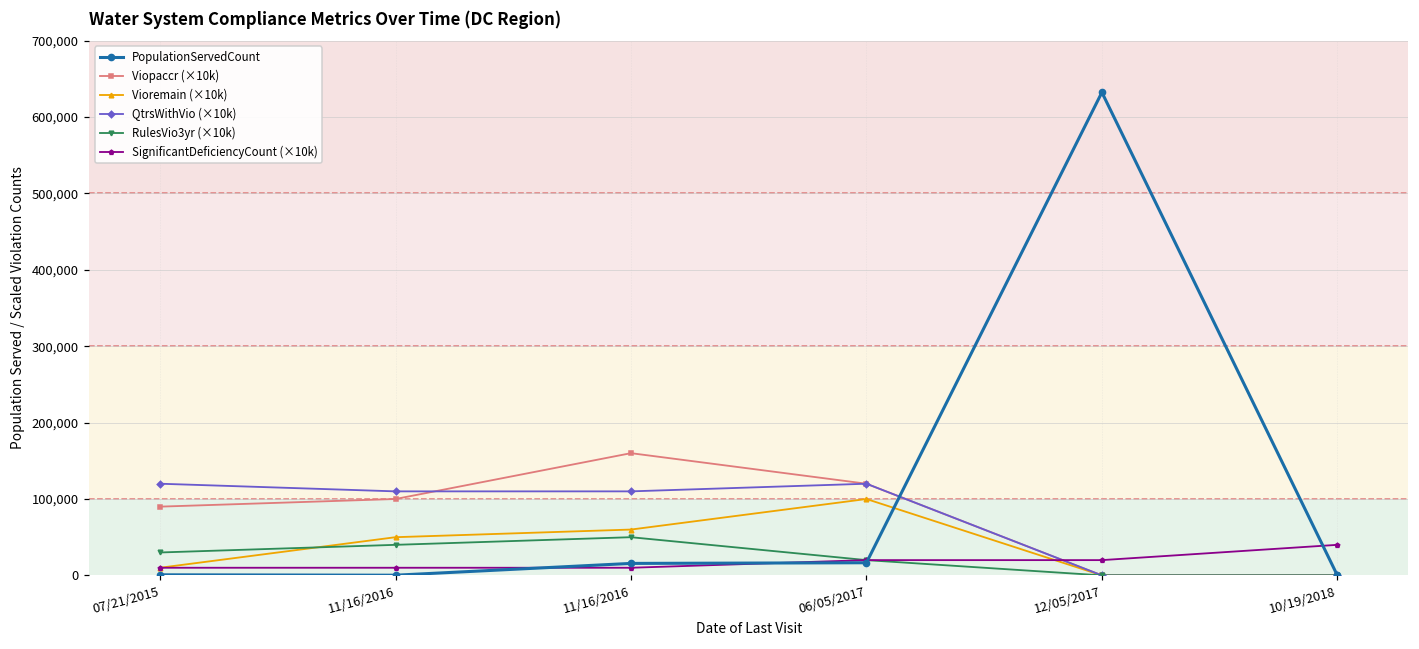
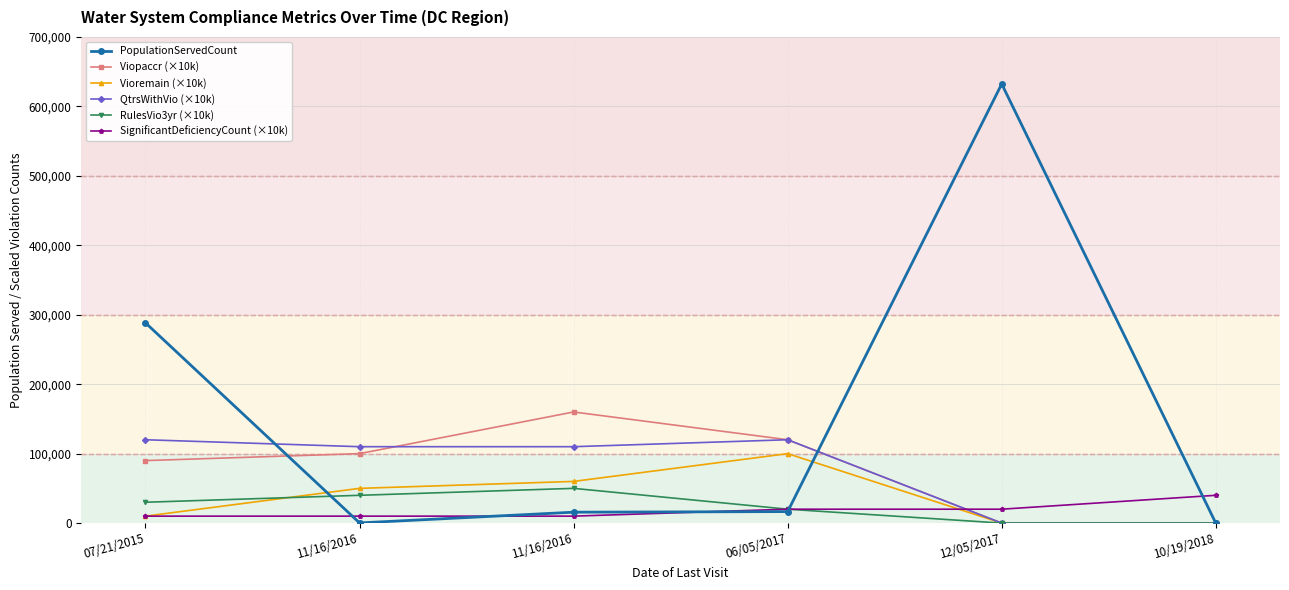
PopulationServedCount, 07/21/2015: 0 -> 290,000
